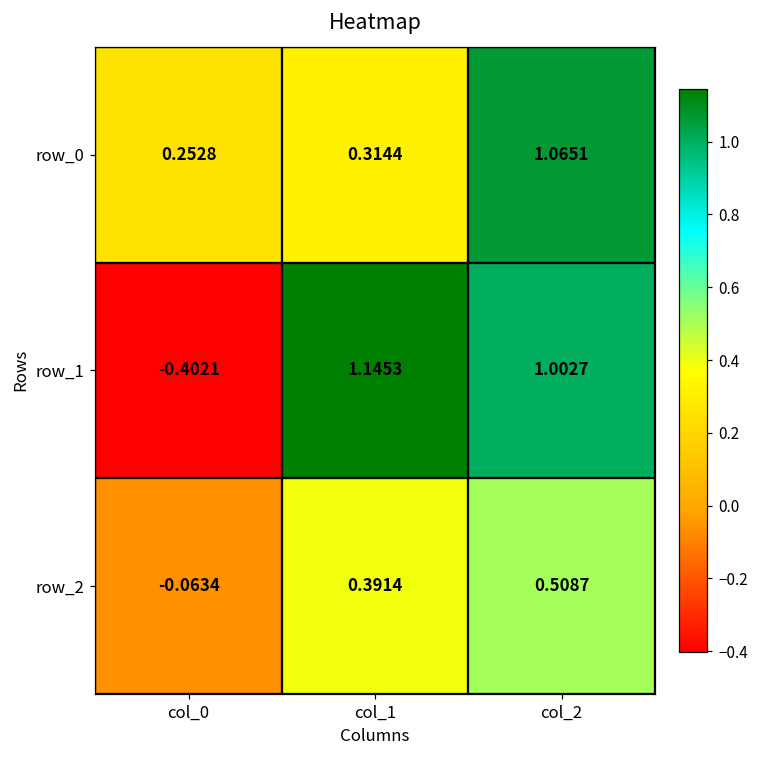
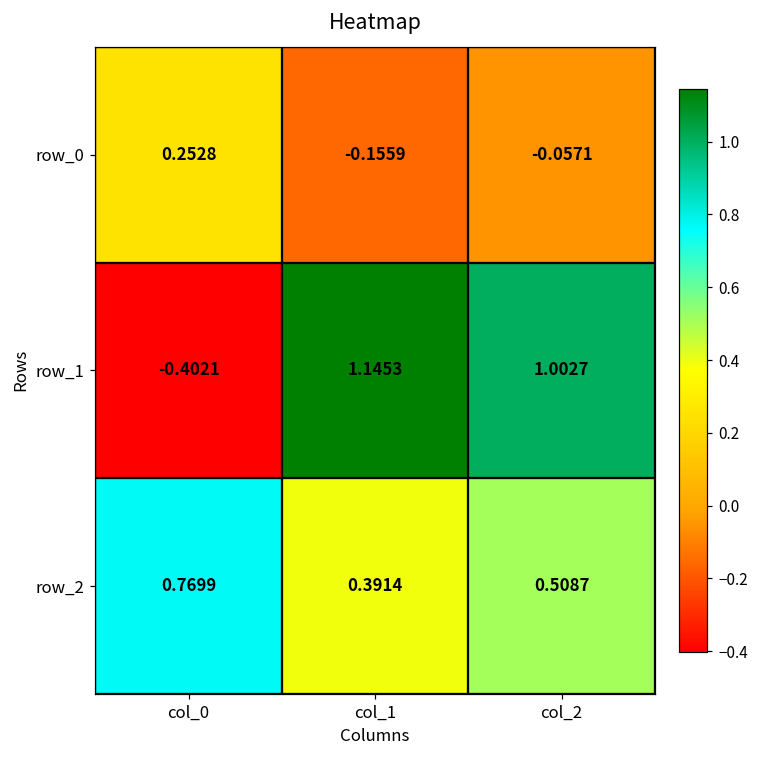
row_0, col_1: 0.3144 -> -0.1559
row_0, col_2: 1.0651 -> -0.0571
row_2, col_0: -0.0634 -> 0.7699
